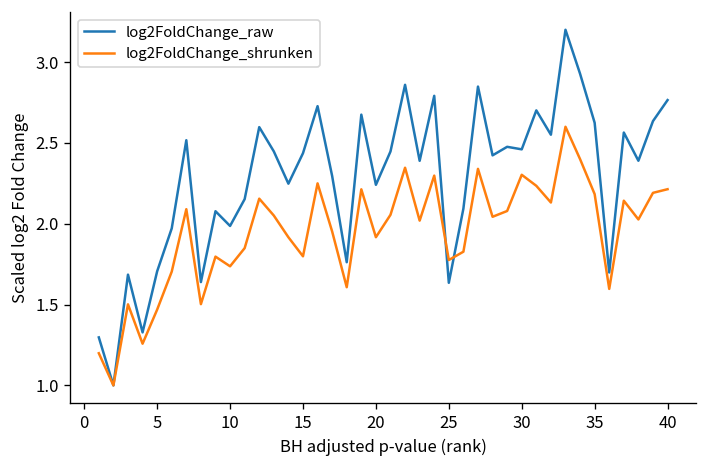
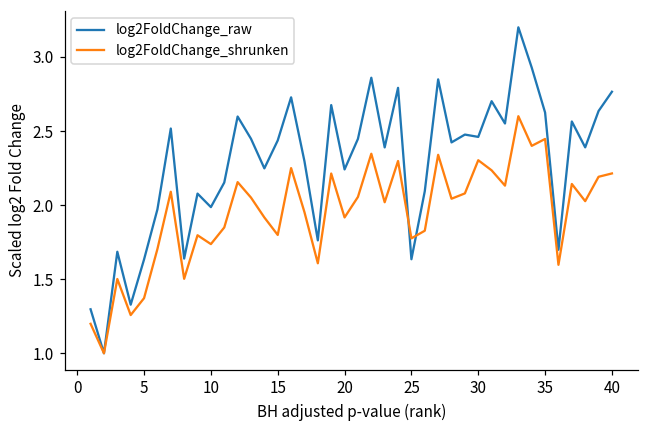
log2FoldChange_raw, 5: 1.71 -> 1.63
log2FoldChange_shrunken, 5: 1.47 -> 1.37
log2FoldChange_shrunken, 35: 2.18 -> 2.45
